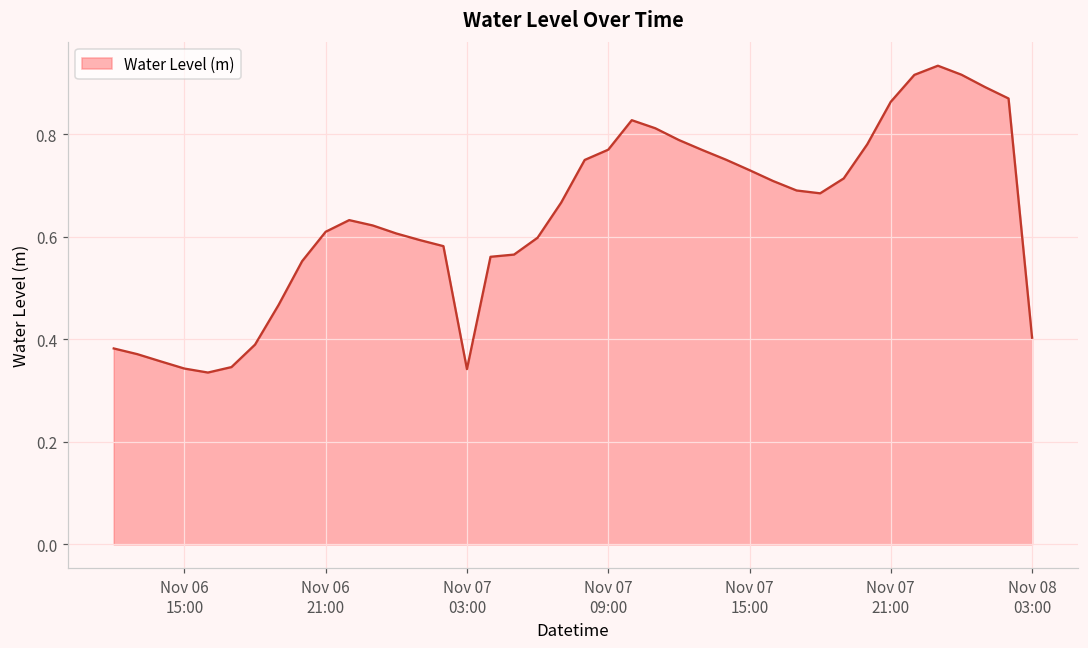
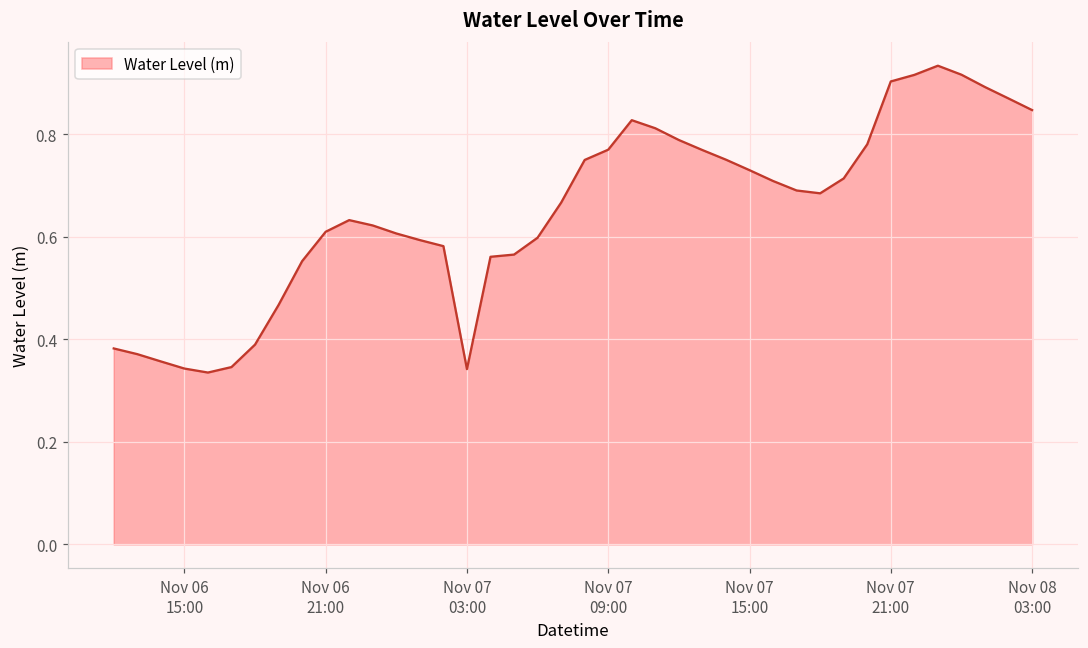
Nov 07 21:00: 0.86 -> 0.90
Nov 08 03:00: 0.40 -> 0.85
